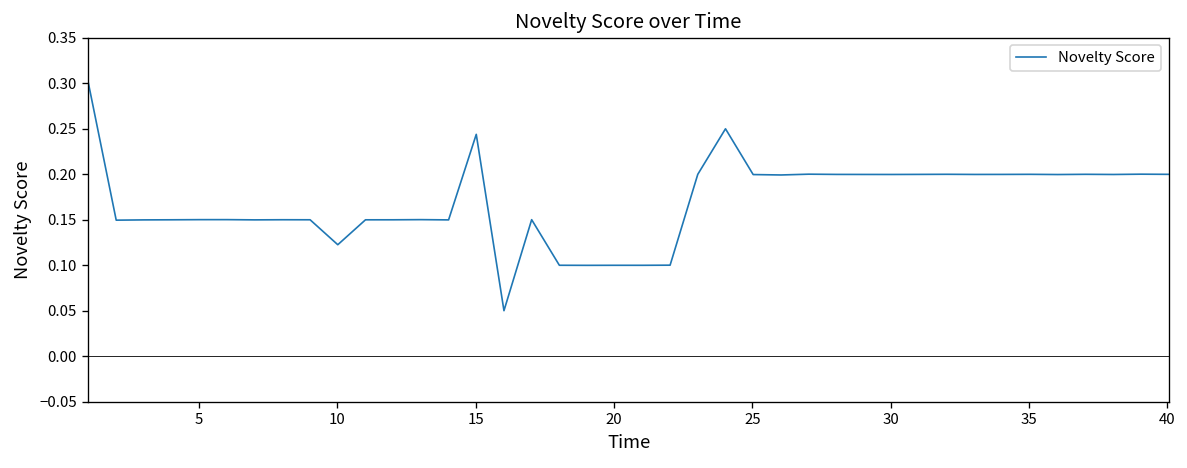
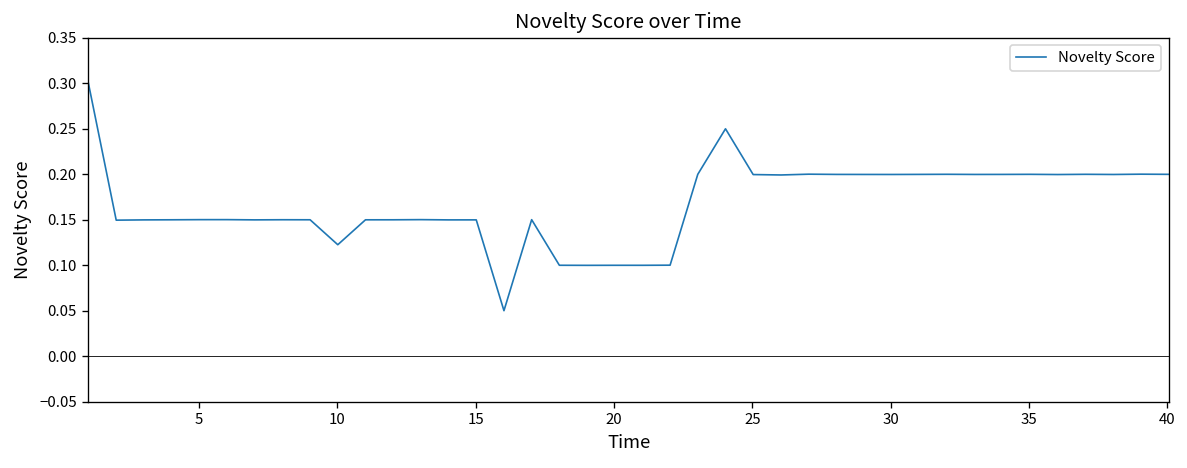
15: 0.24 -> 0.15
